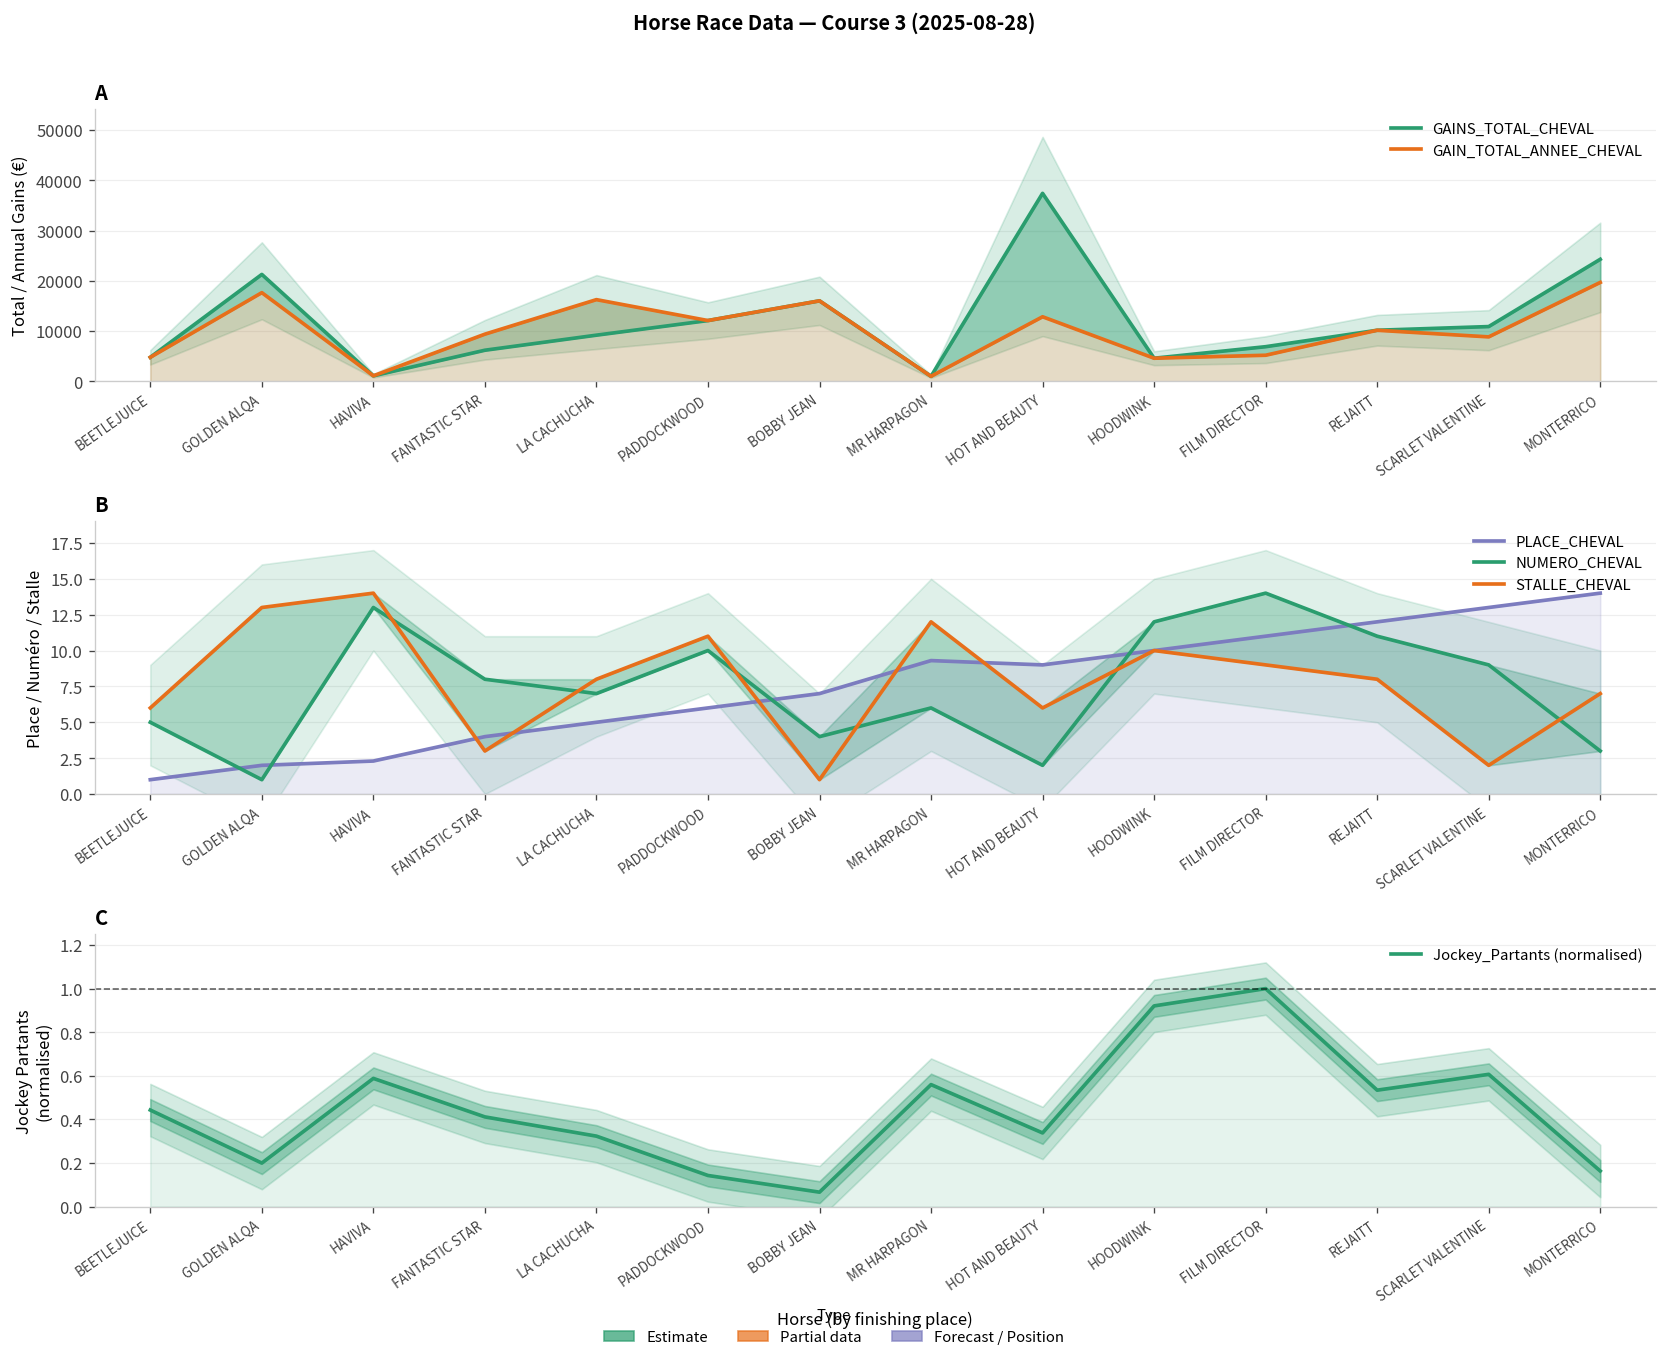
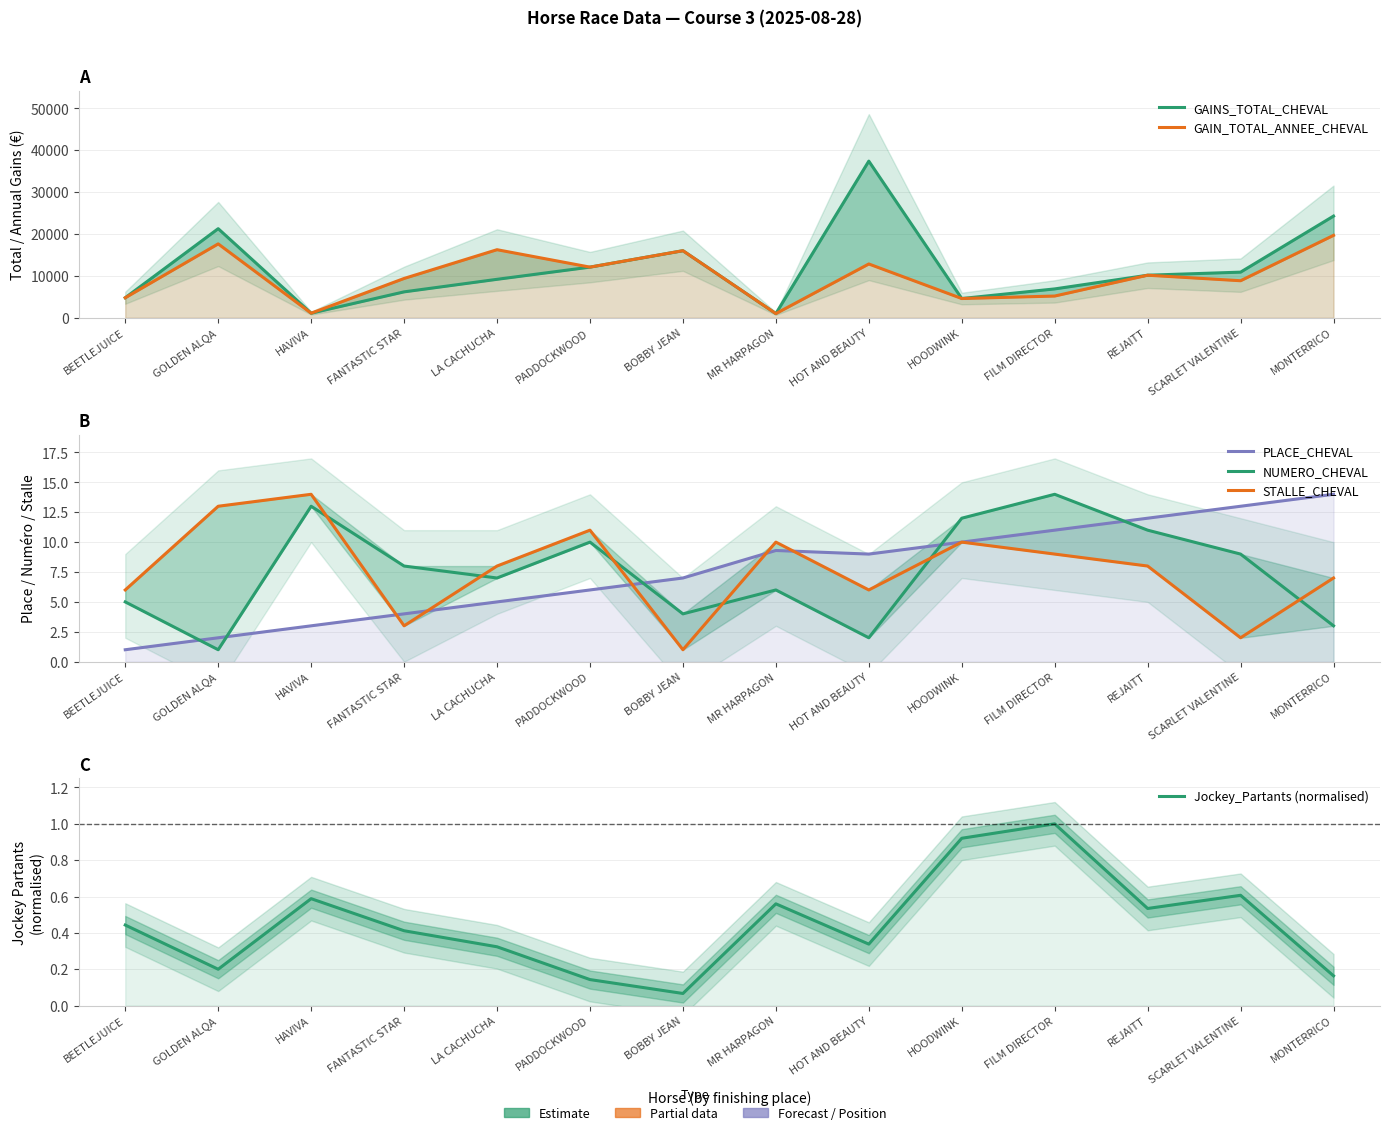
B, PLACE_CHEVAL, HAVIVA: 2.3 -> 3.0
B, STALLE_CHEVAL, MR HARPAGON: 12 -> 10
